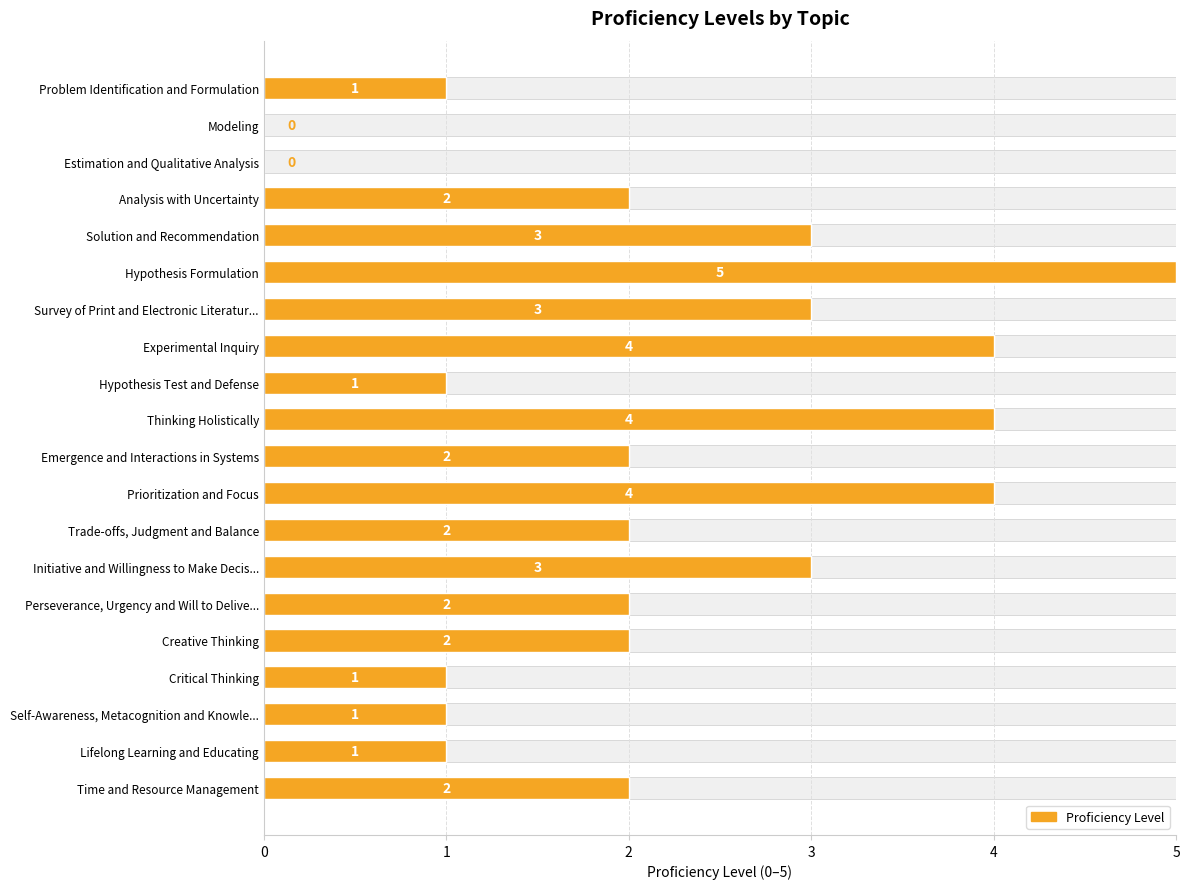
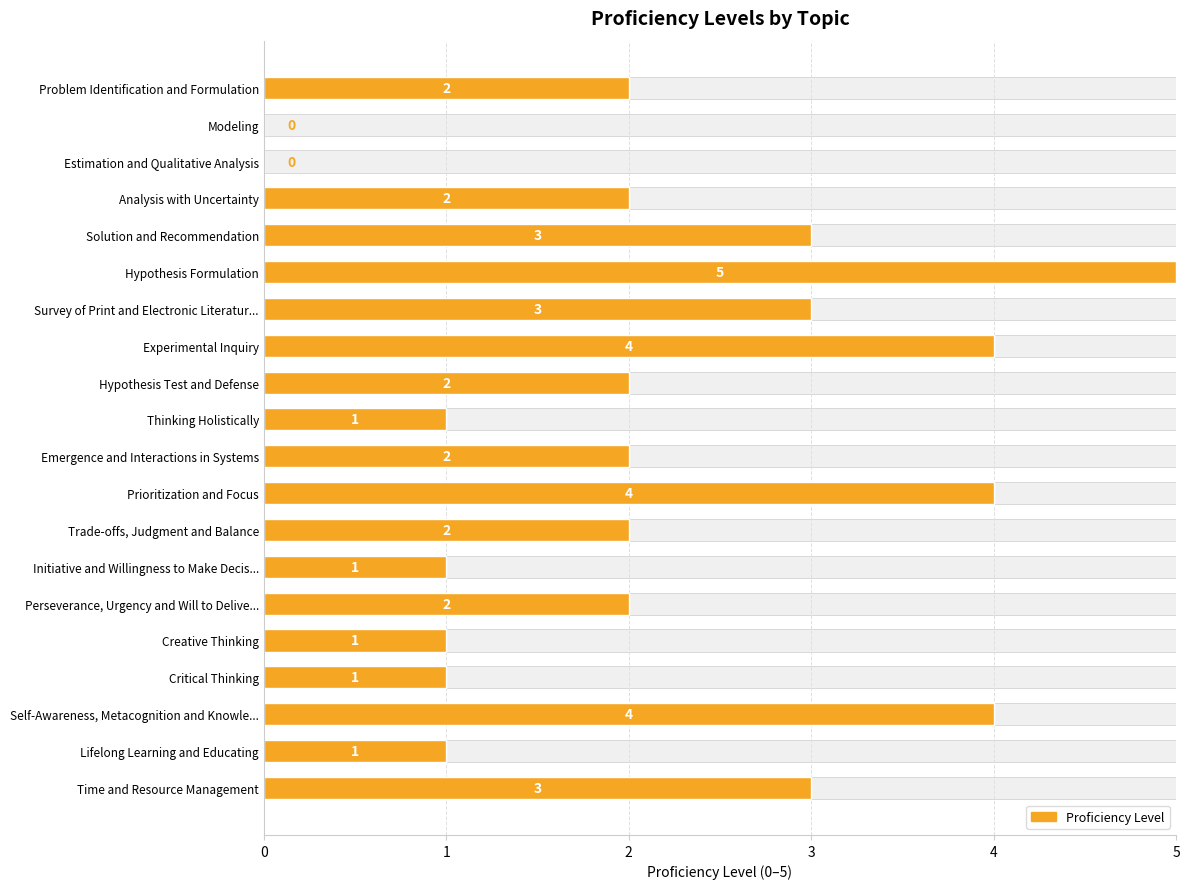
Proficiency Level, Problem Identification and Formulation: 1 -> 2
Proficiency Level, Hypothesis Test and Defense: 1 -> 2
Proficiency Level, Thinking Holistically: 4 -> 1
Proficiency Level, Initiative and Willingness to Make Decis...: 3 -> 1
Proficiency Level, Creative Thinking: 2 -> 1
Proficiency Level, Self-Awareness, Metacognition and Knowle...: 1 -> 4
Proficiency Level, Time and Resource Management: 2 -> 3
